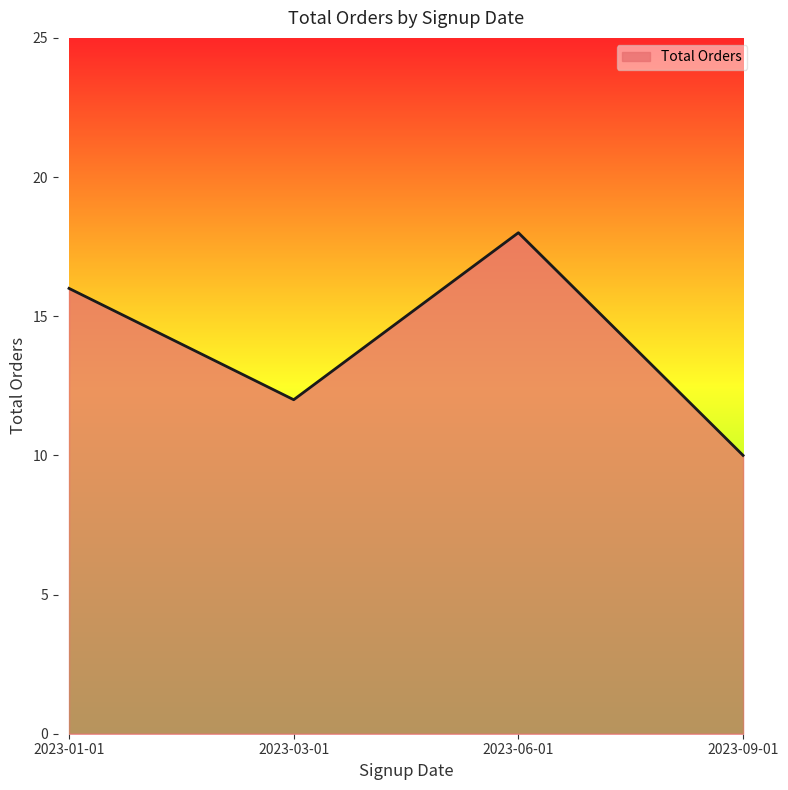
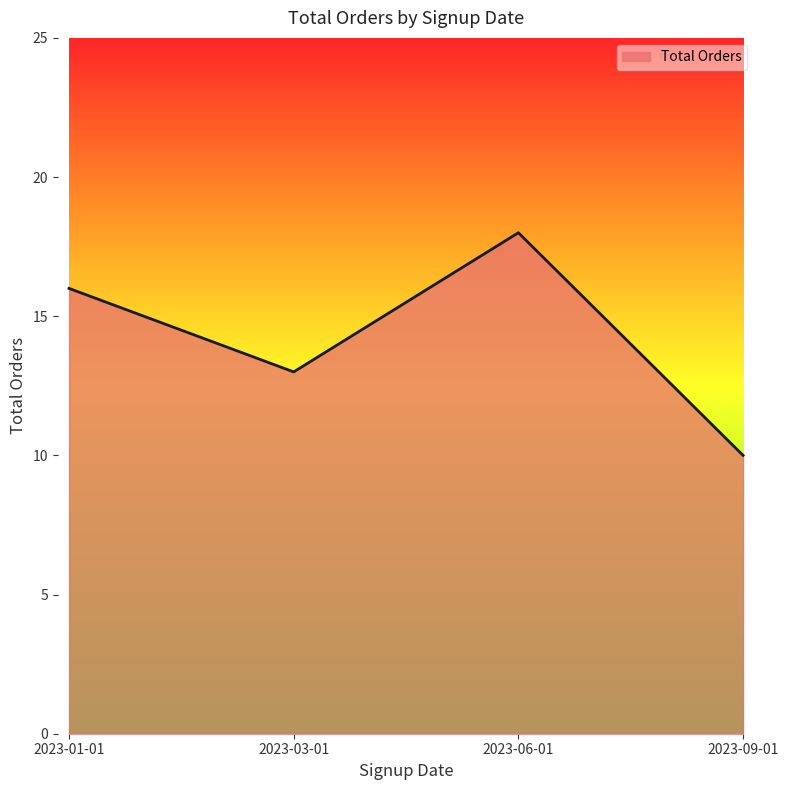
2023-03-01: 12 -> 13
